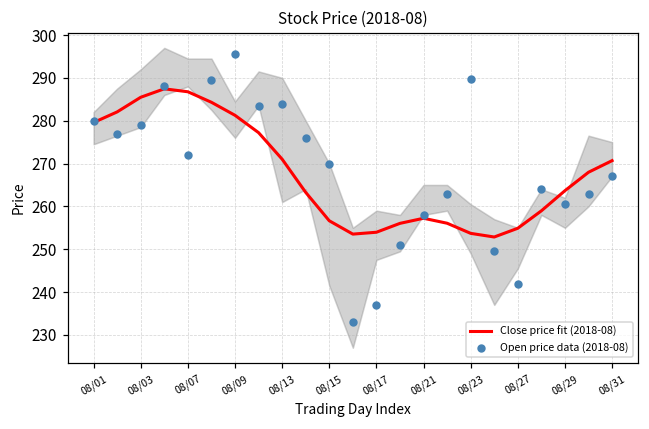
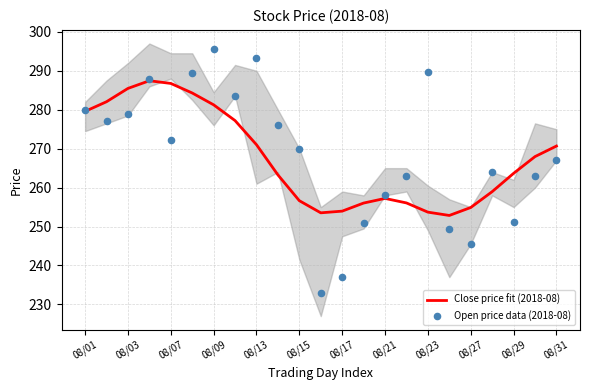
Open price data (2018-08), 08/13: 284 -> 293
Open price data (2018-08), 08/27: 242 -> 246
Open price data (2018-08), 08/29: 261 -> 251
